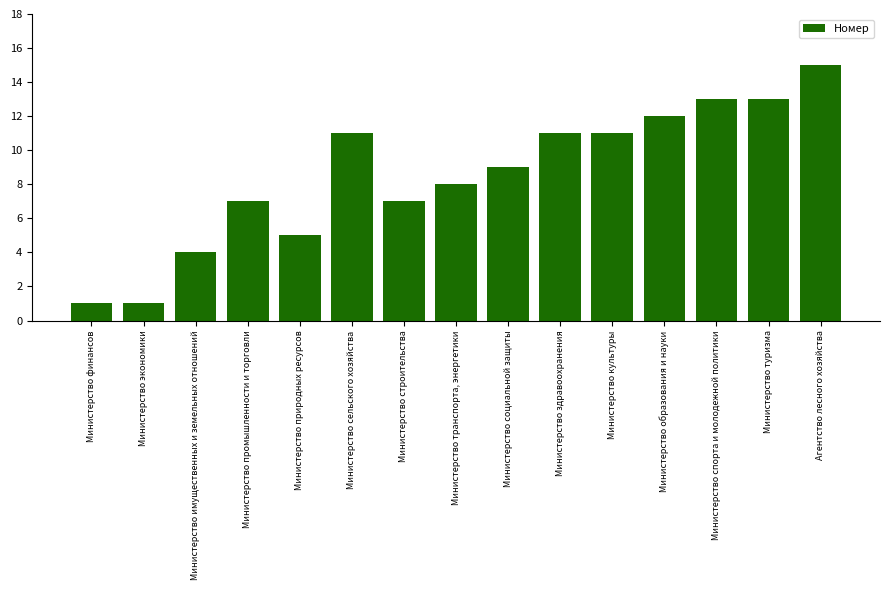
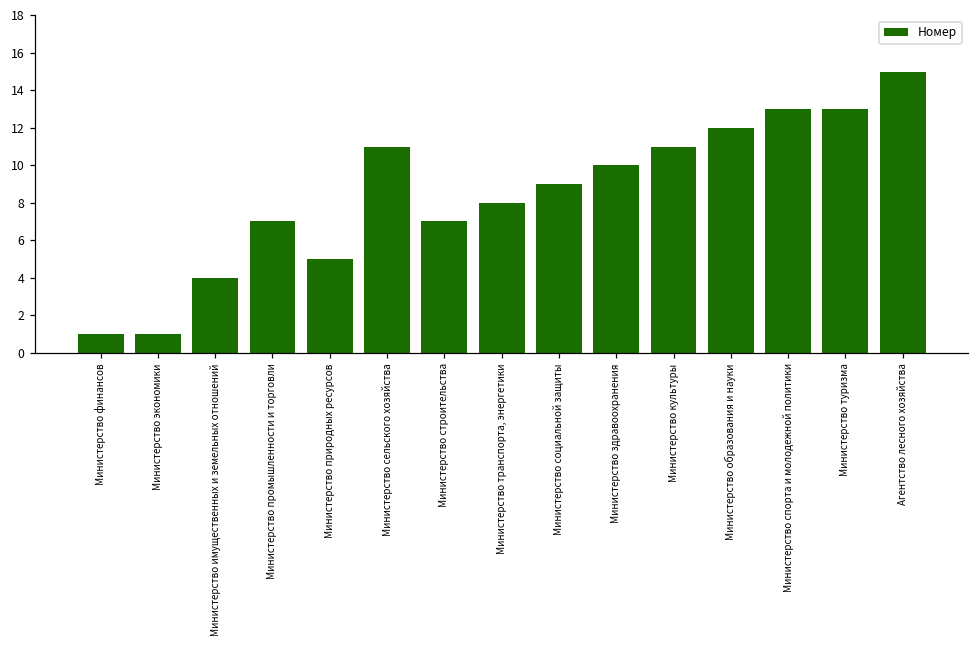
Министерство здравоохранения: 11 -> 10
